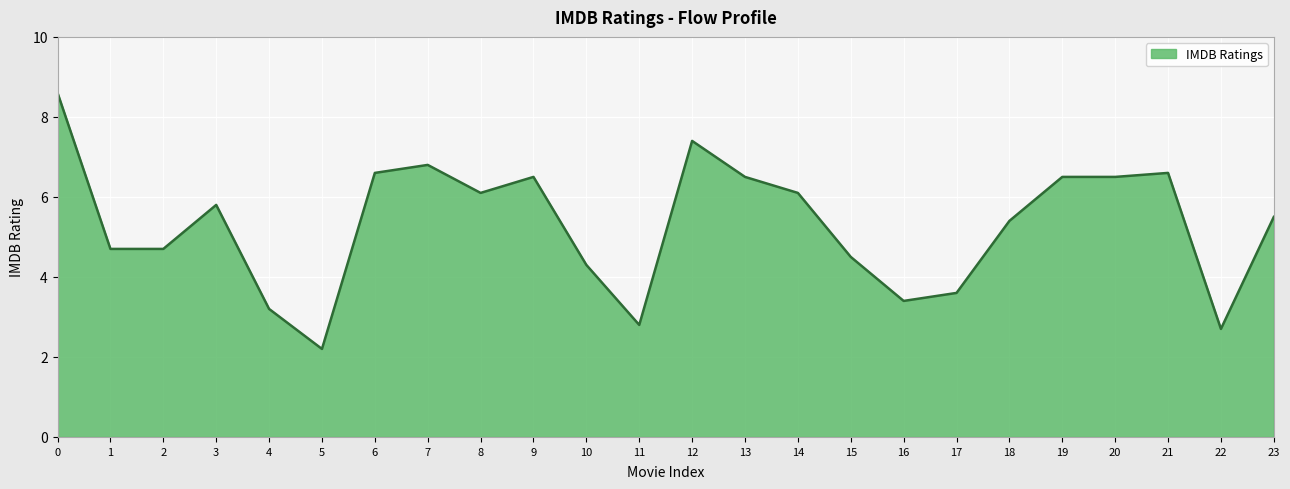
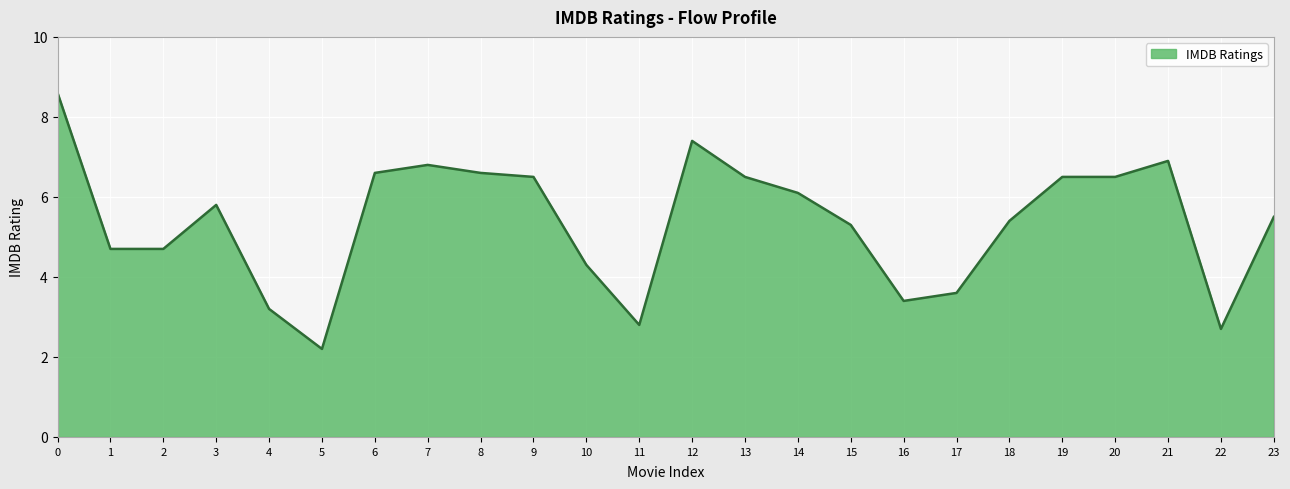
8: 6.1 -> 6.6
15: 4.5 -> 5.3
21: 6.6 -> 6.9
